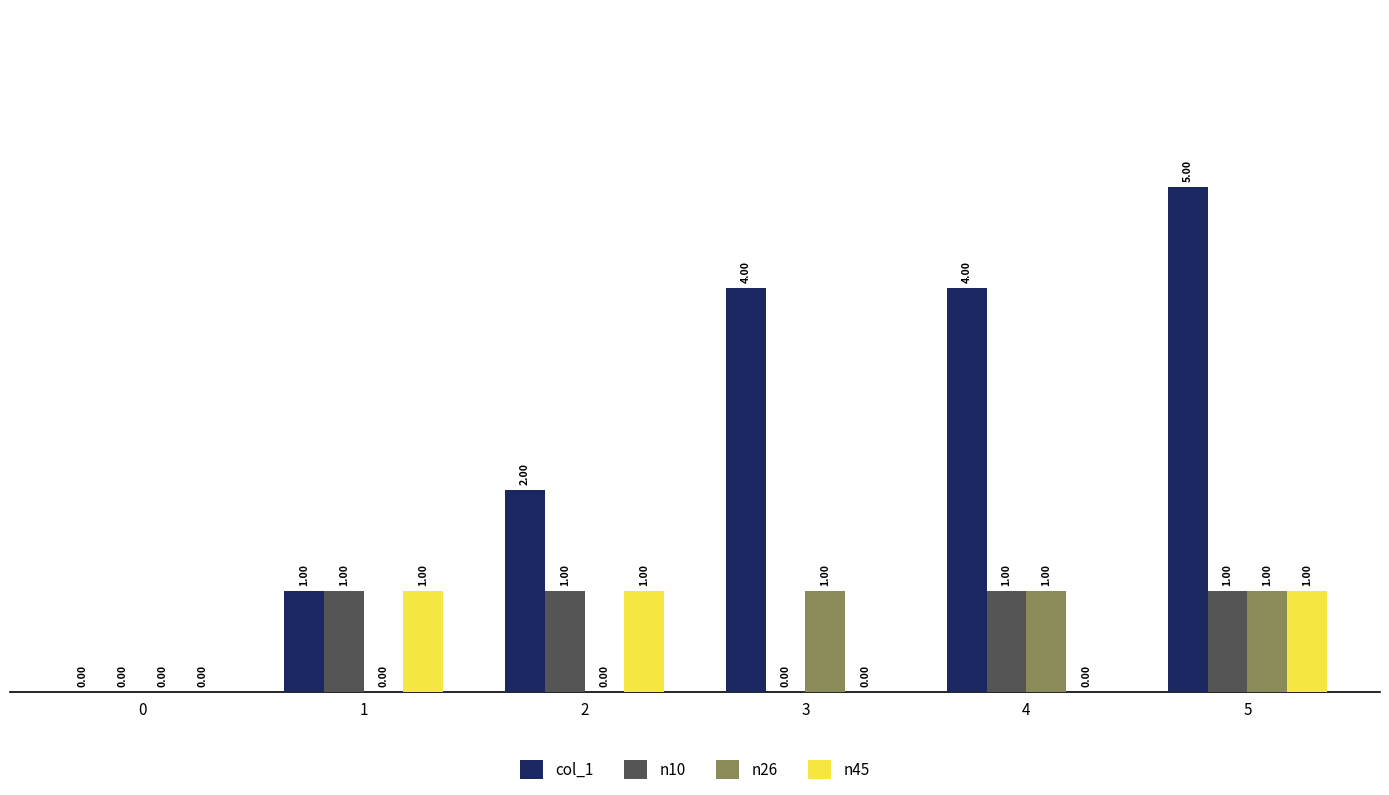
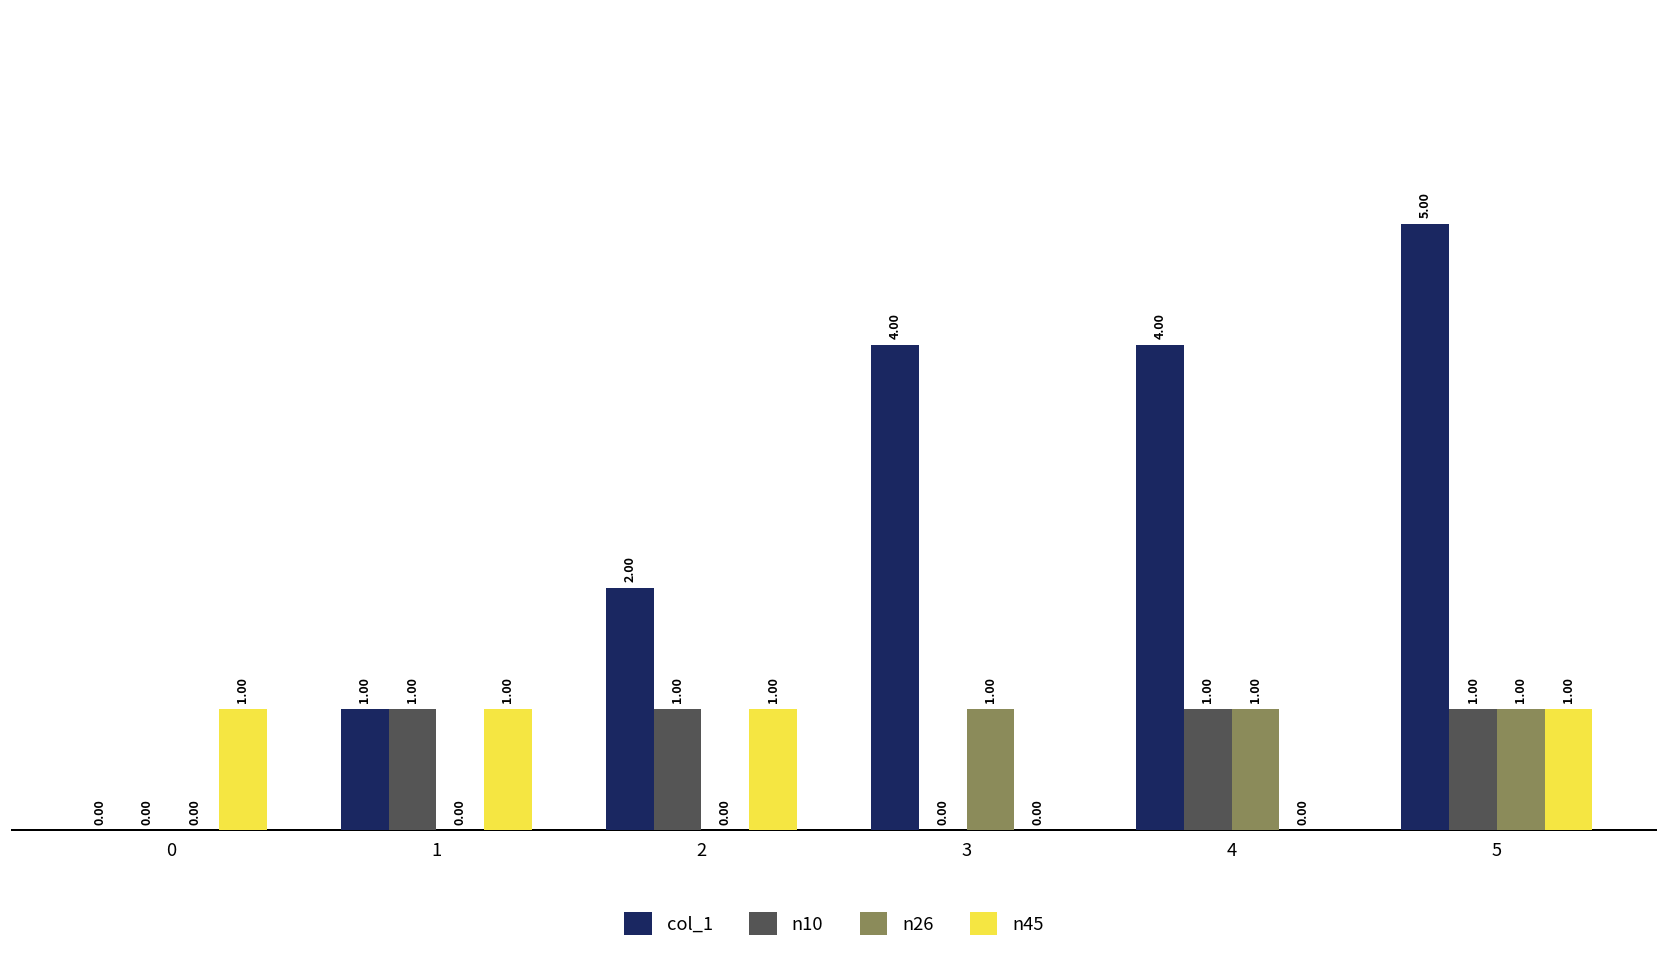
n45, 0: 0.00 -> 1.00
